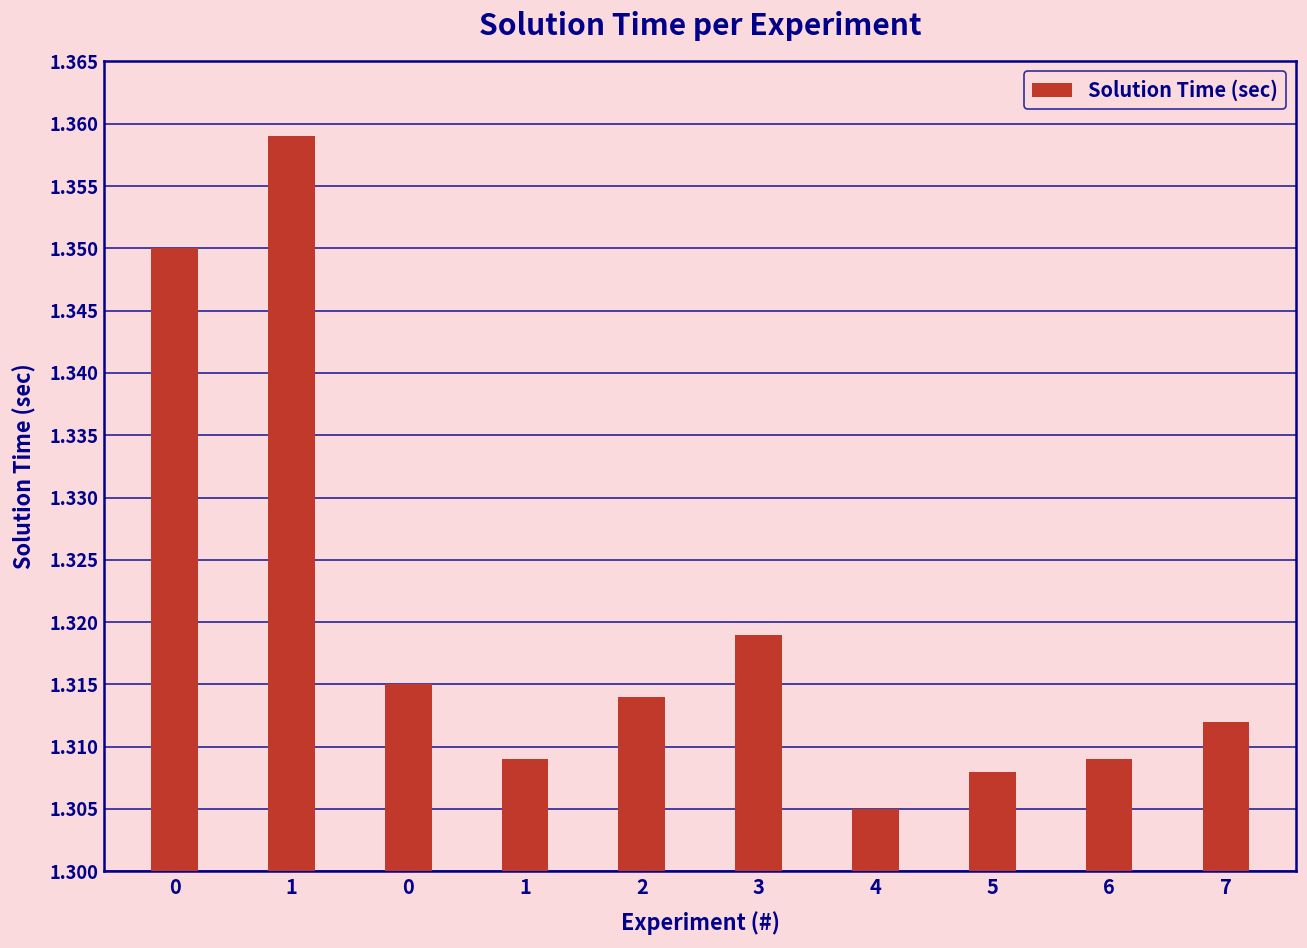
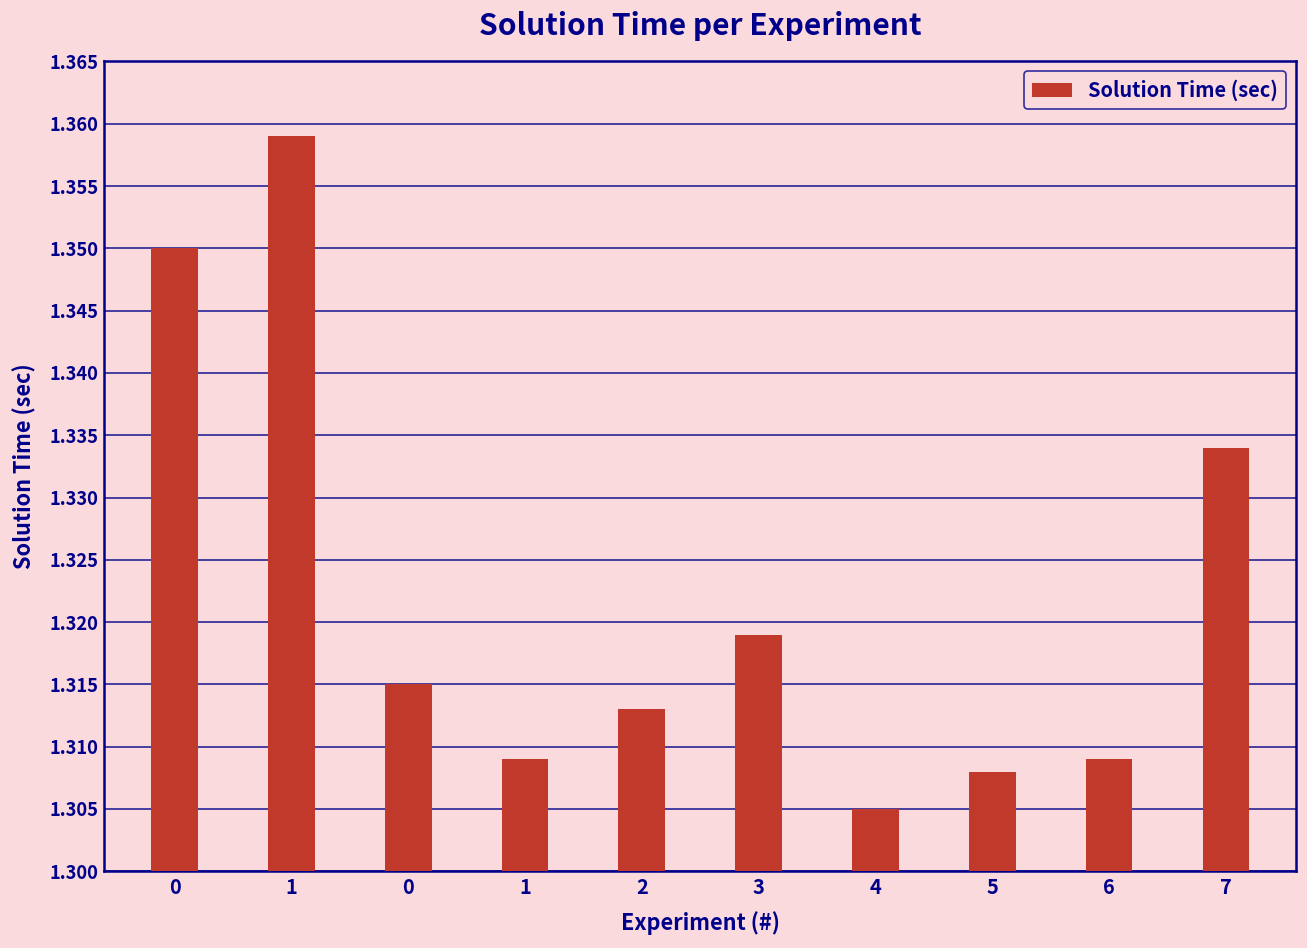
2: 1.314 -> 1.313
7: 1.312 -> 1.334
